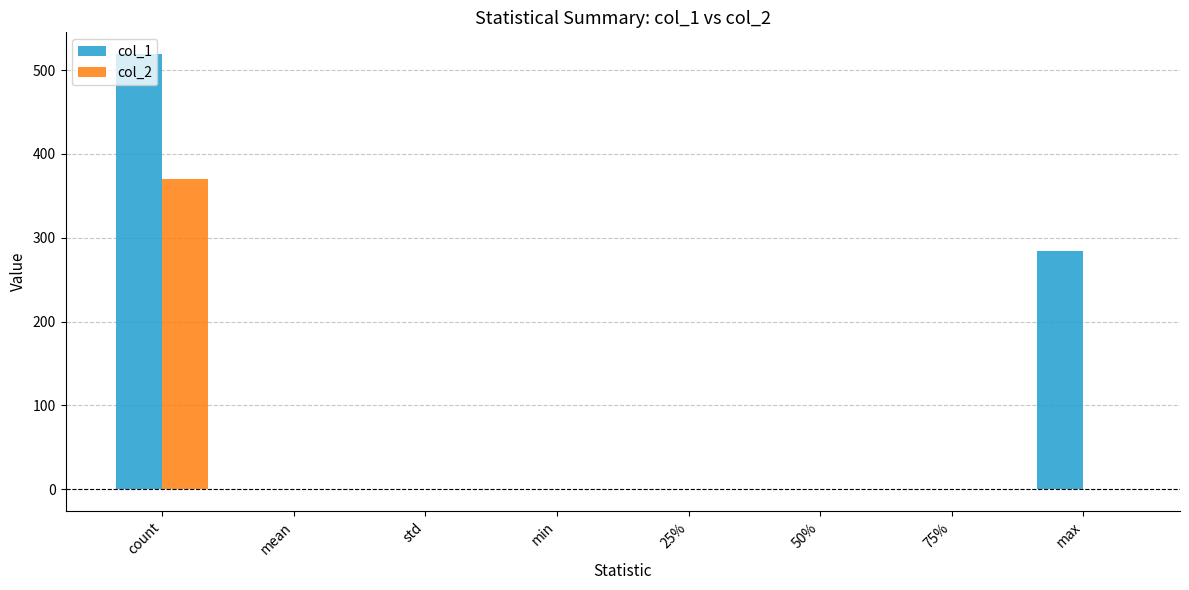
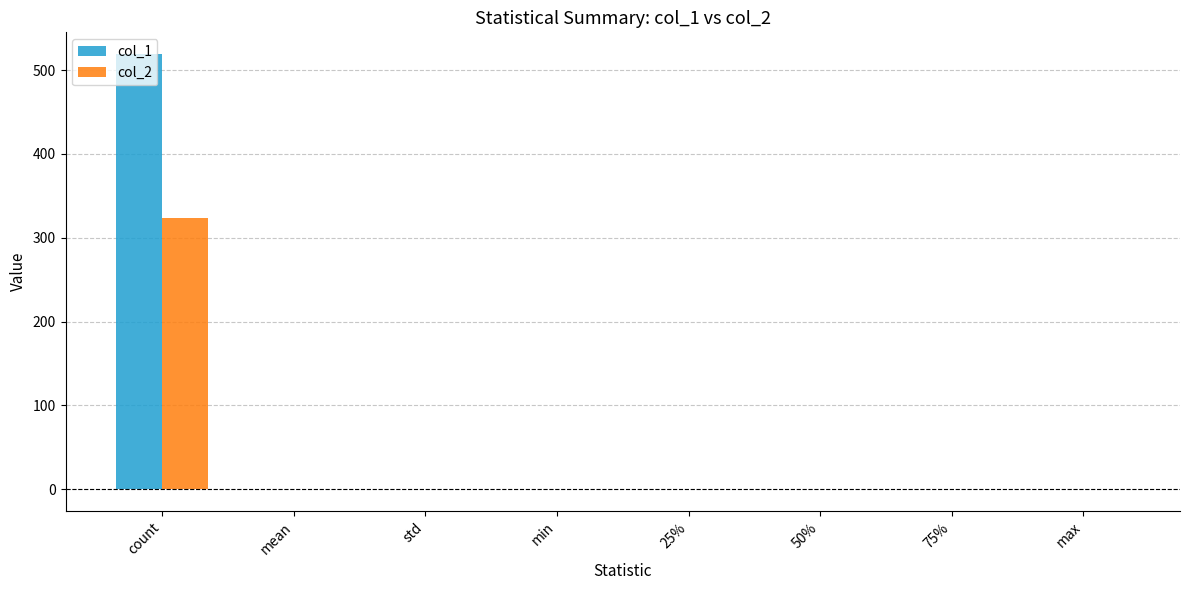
col_2, count: 370 -> 320
col_1, max: 280 -> 0
